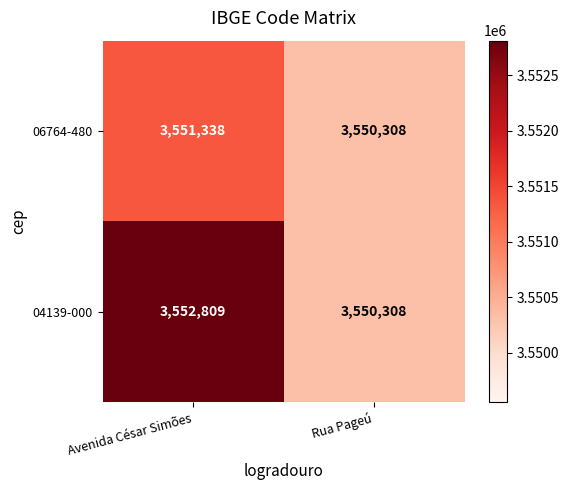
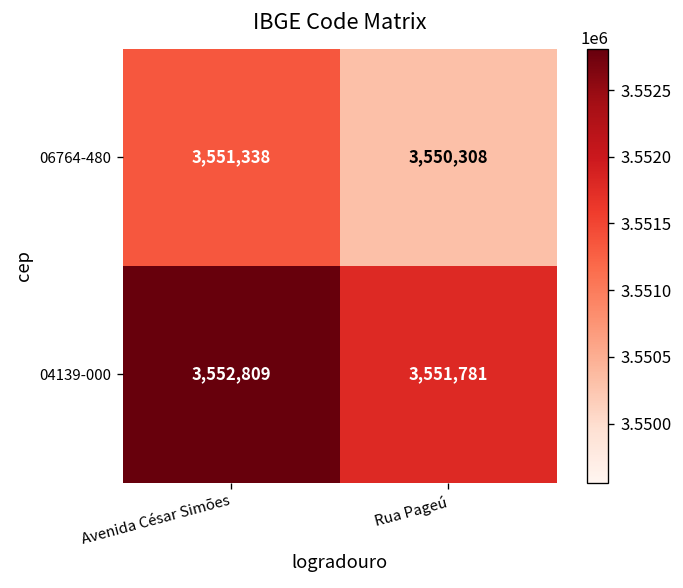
04139-000, Rua Pageú: 3,550,308 -> 3,551,781
